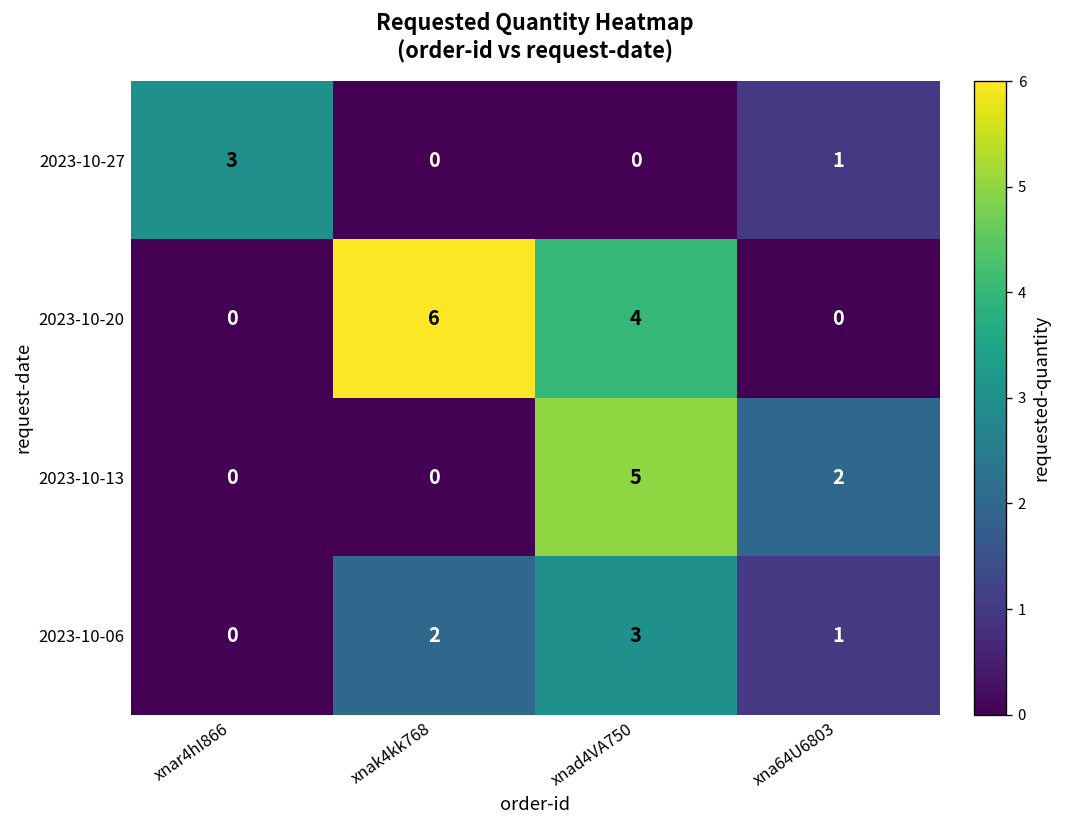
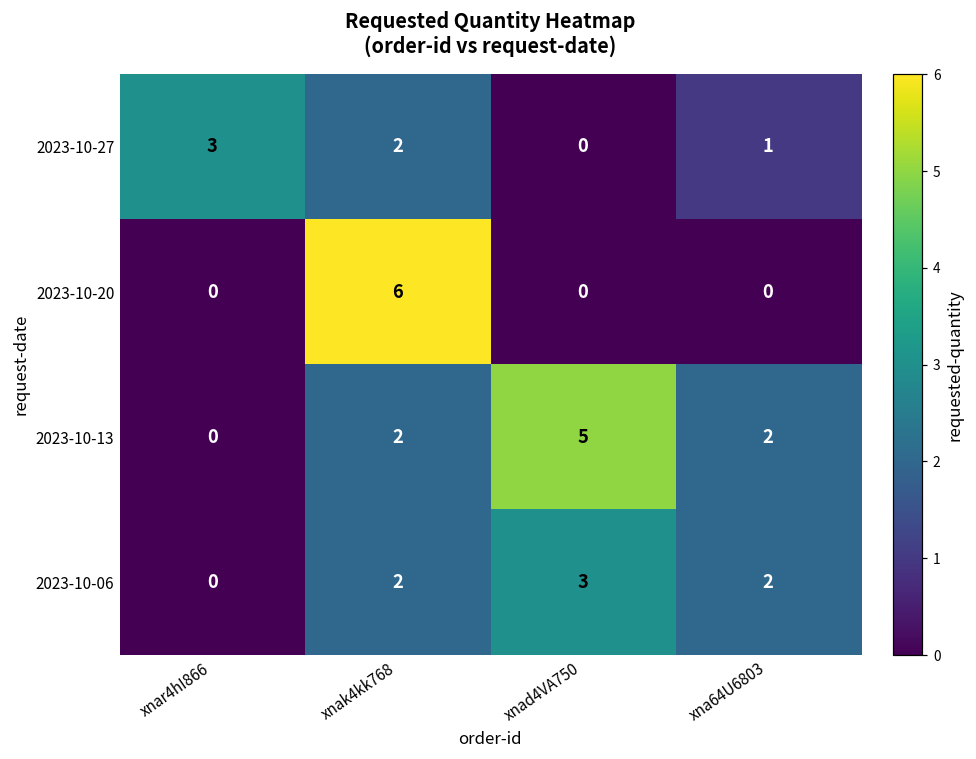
2023-10-27, xnak4kk768: 0 -> 2
2023-10-20, xnad4VA750: 4 -> 0
2023-10-13, xnak4kk768: 0 -> 2
2023-10-06, xna64U6803: 1 -> 2
